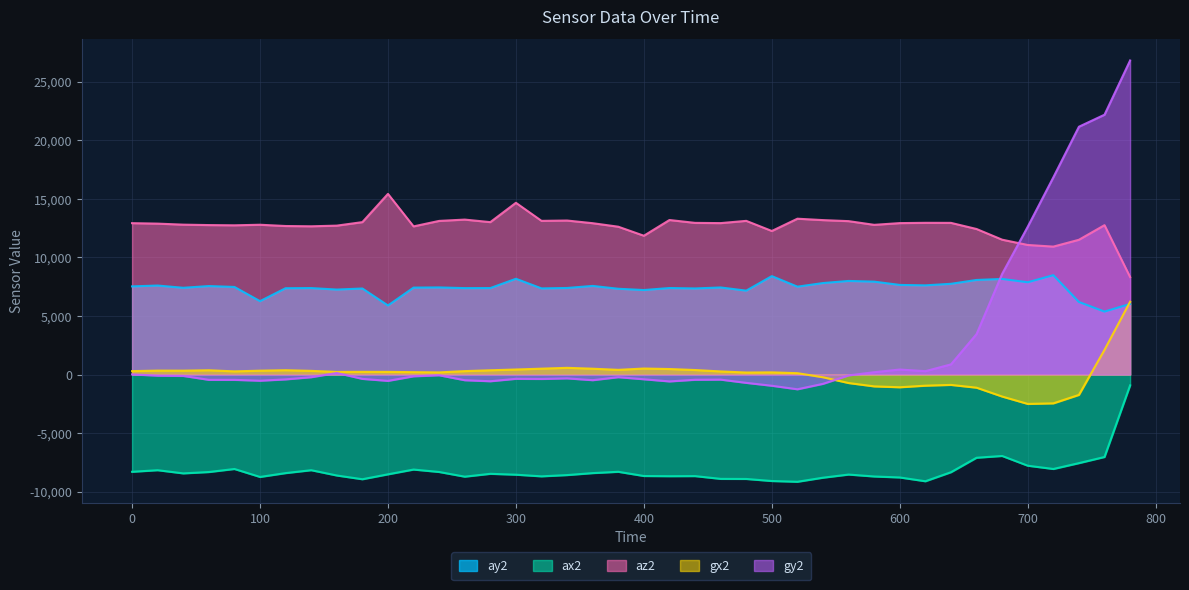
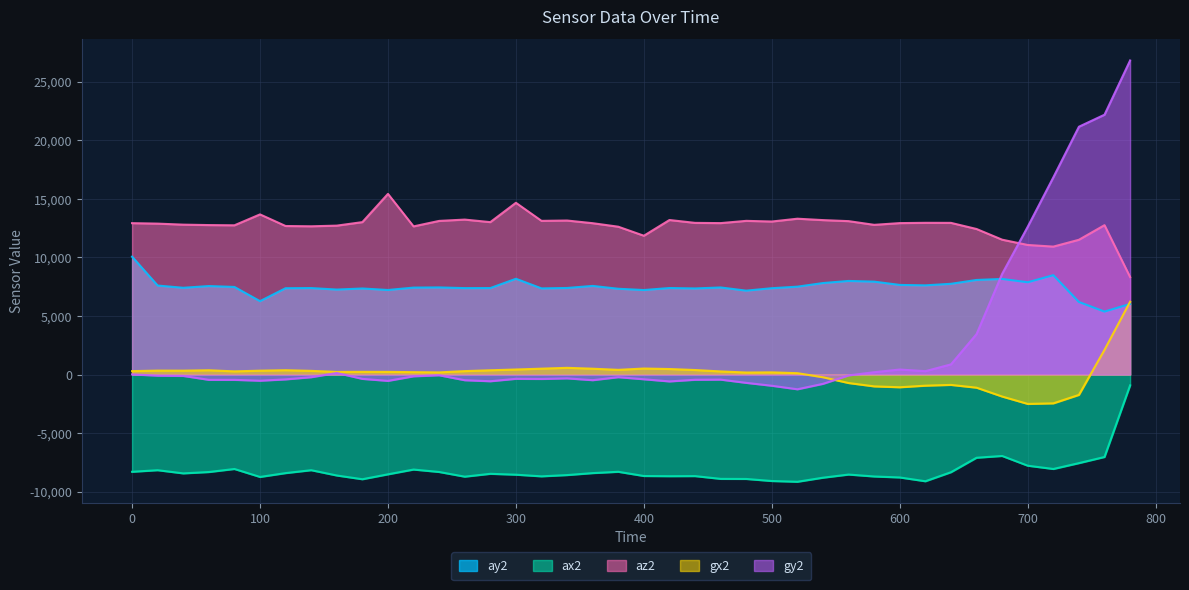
ay2, 0: 7,500 -> 10,100
az2, 100: 12,800 -> 13,700
ay2, 200: 5,900 -> 7,200
ay2, 500: 8,400 -> 7,400
az2, 500: 12,300 -> 13,100
